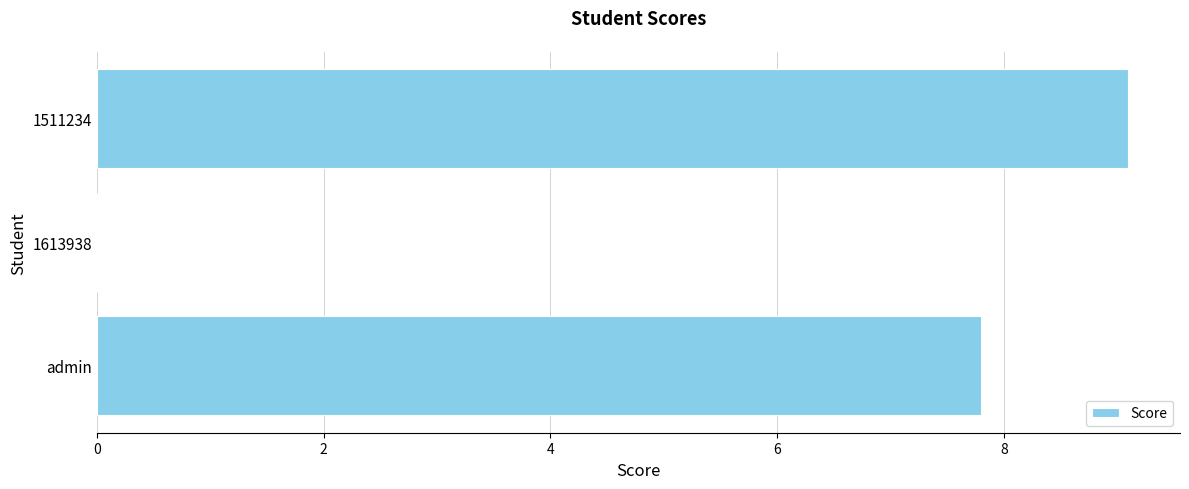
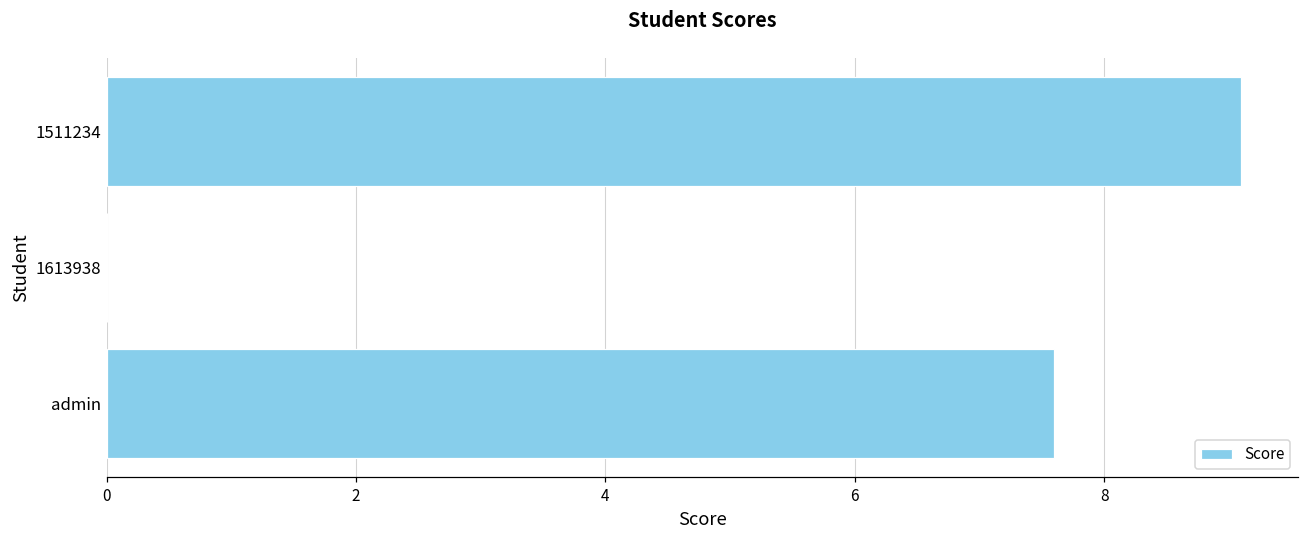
admin: 7.8 -> 7.6
